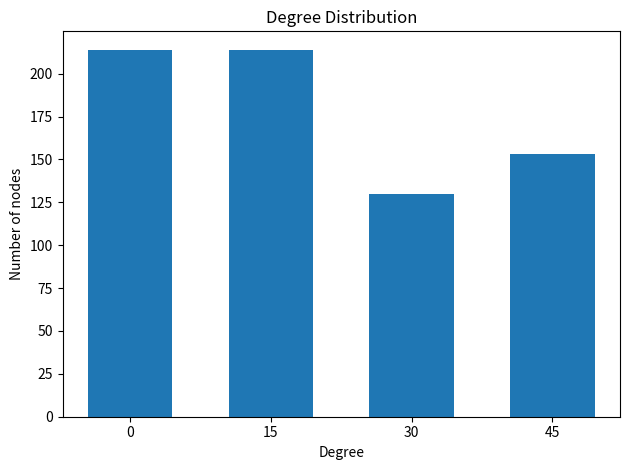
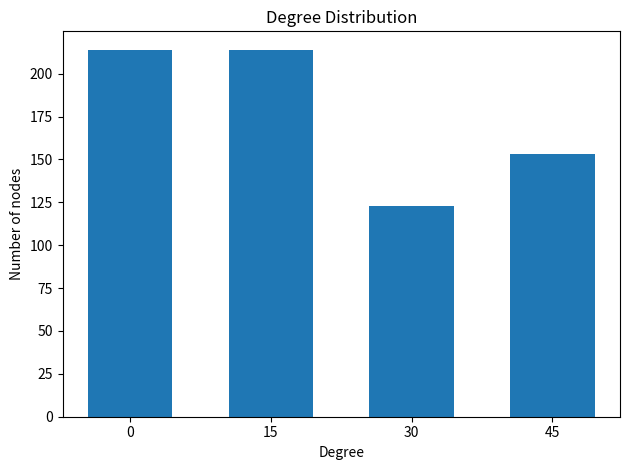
30: 130 -> 123
